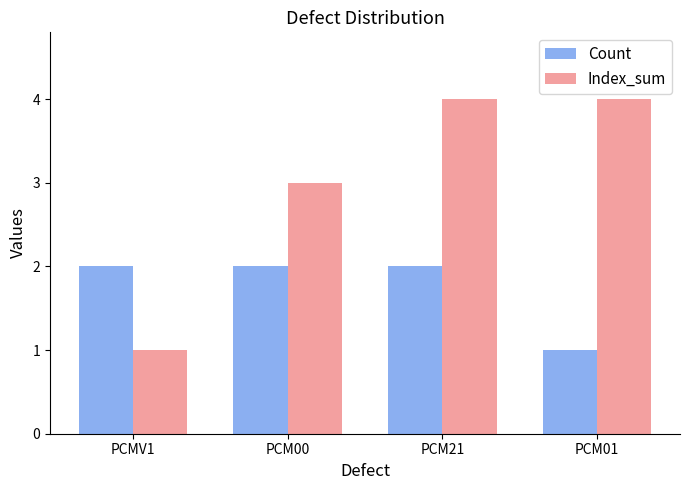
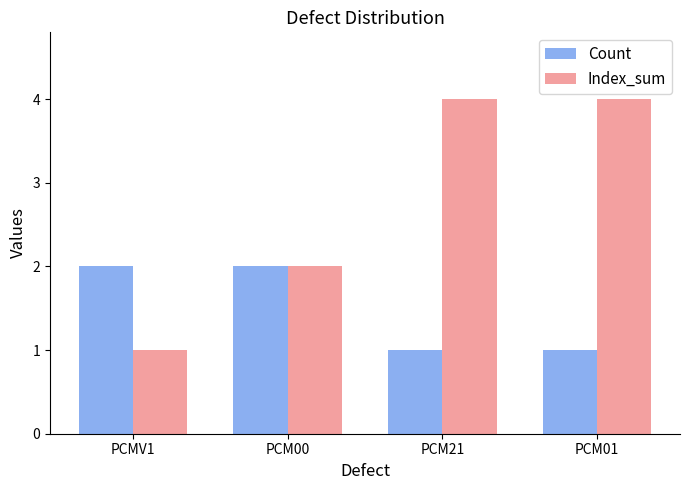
Index_sum, PCM00: 3 -> 2
Count, PCM21: 2 -> 1
